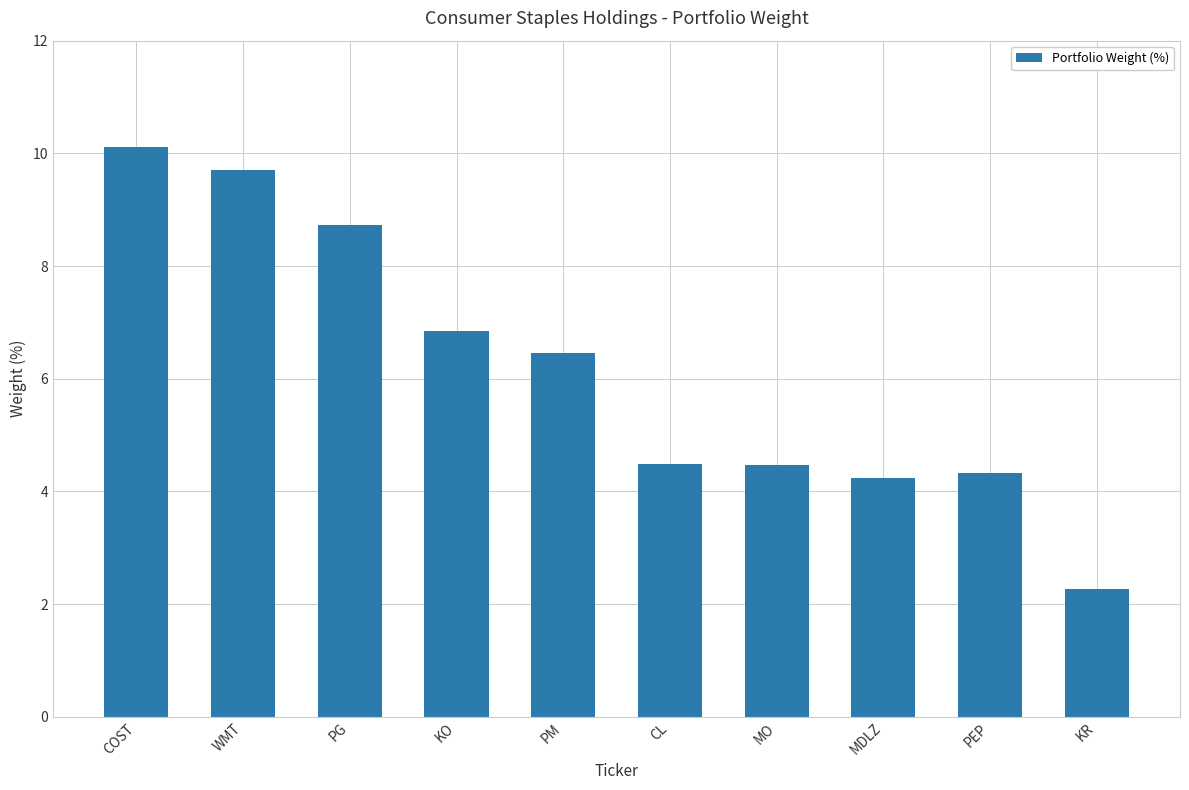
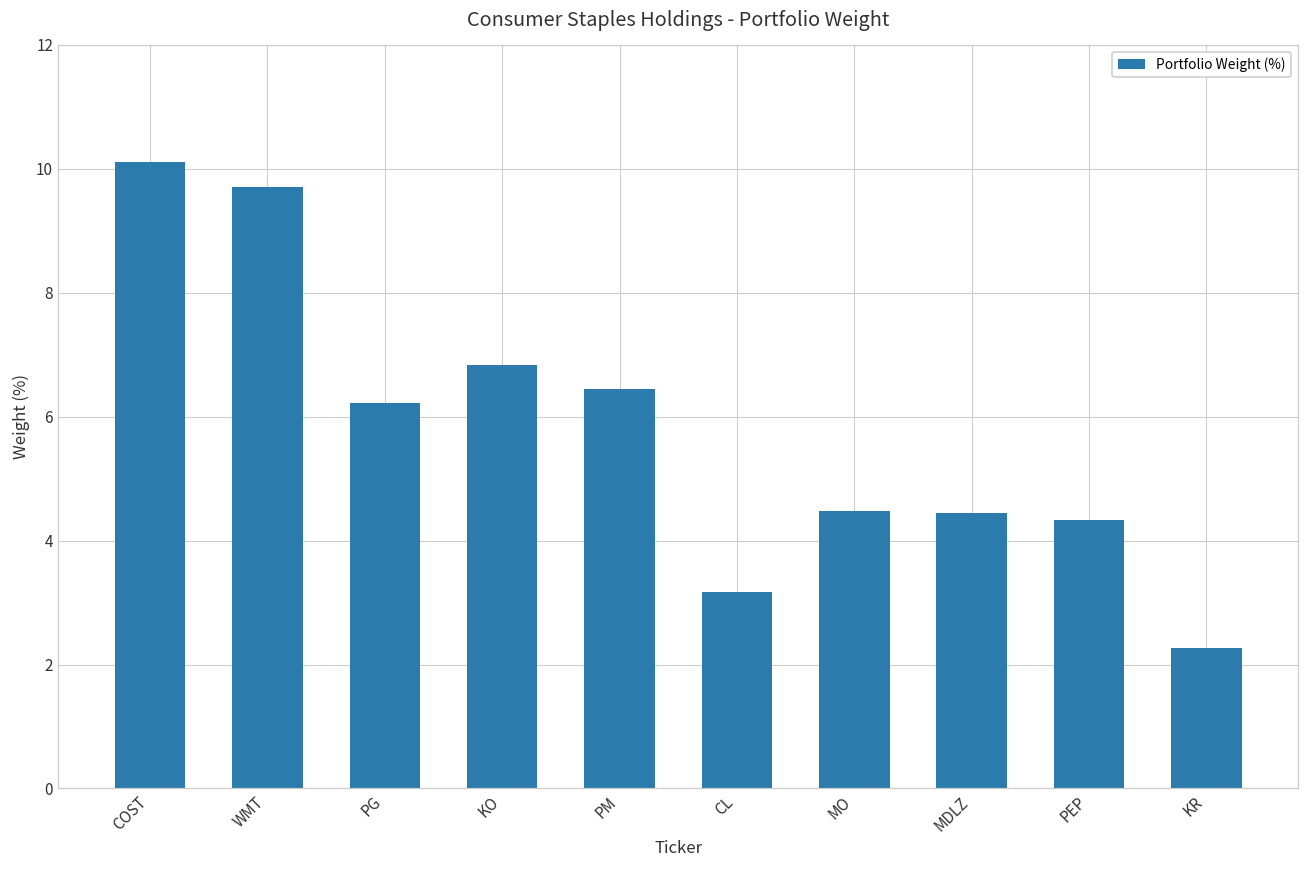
PG: 8.7 -> 6.2
CL: 4.5 -> 3.2
MDLZ: 4.2 -> 4.4
